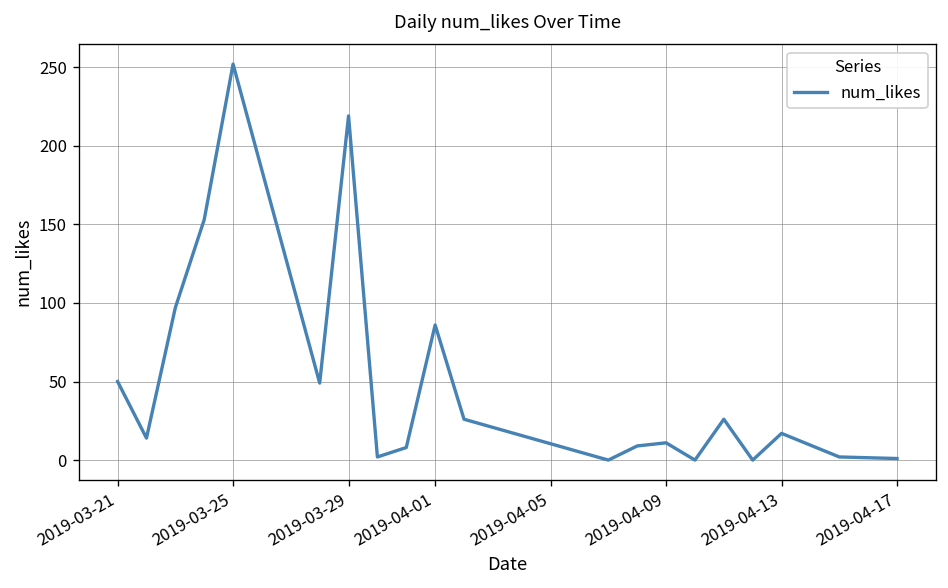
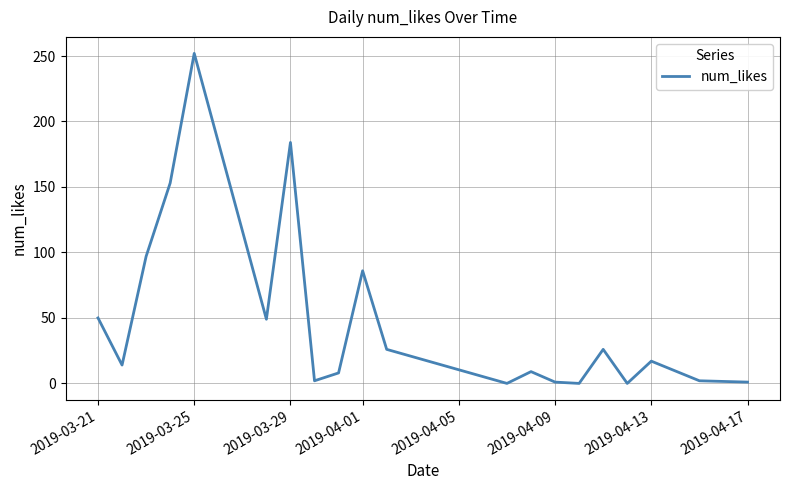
2019-03-29: 219 -> 184
2019-04-09: 11 -> 1
